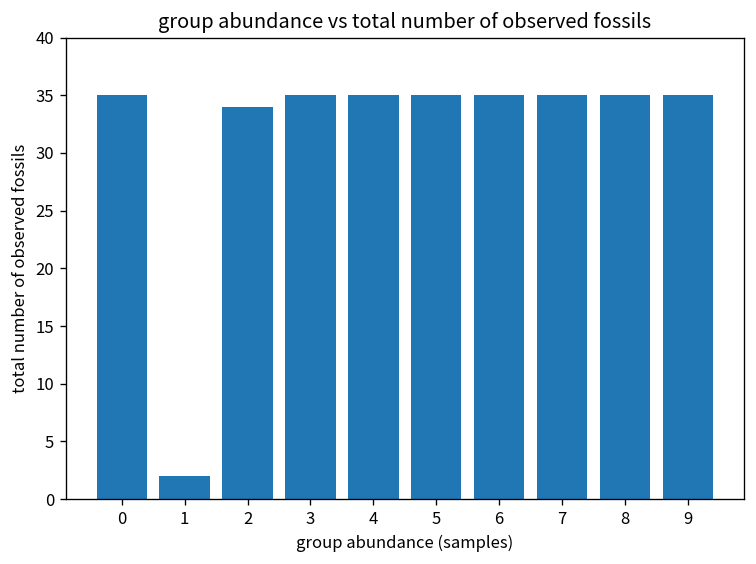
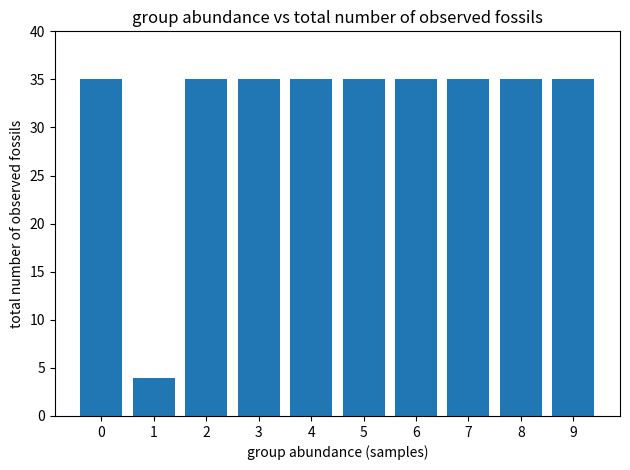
1: 2 -> 4
2: 34 -> 35
